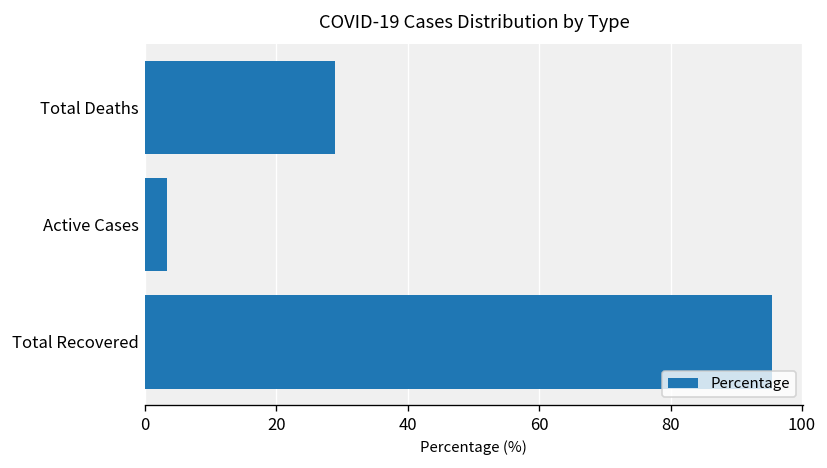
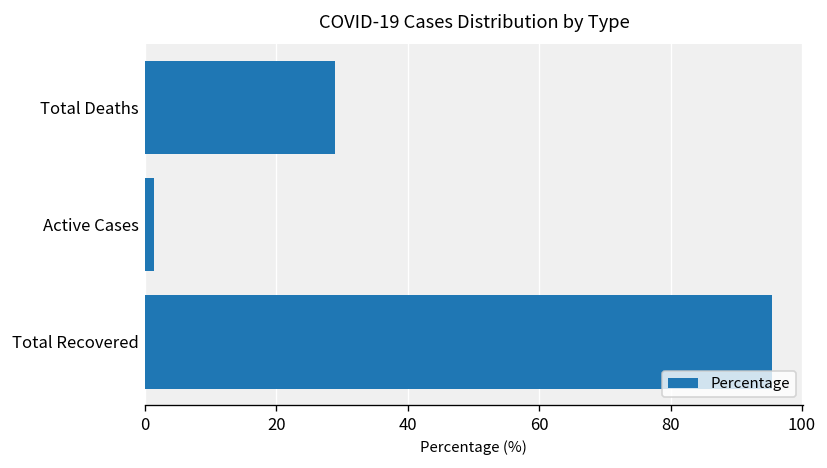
Active Cases: 3 -> 1
